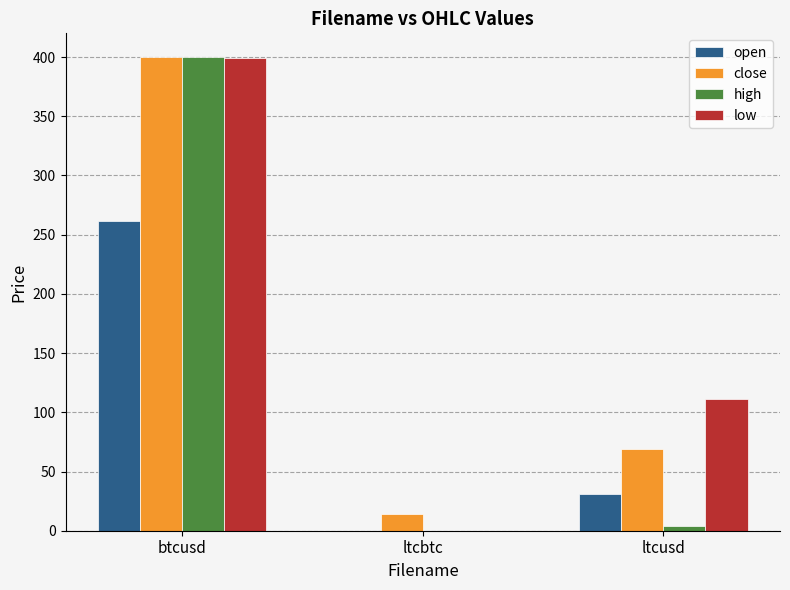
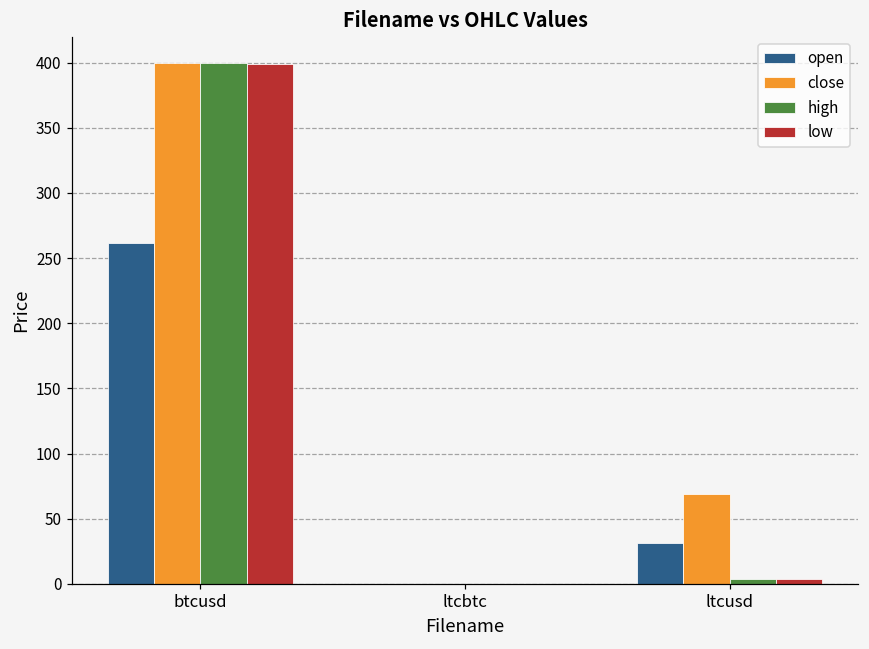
close, ltcbtc: 14 -> 0
low, ltcusd: 111 -> 4
